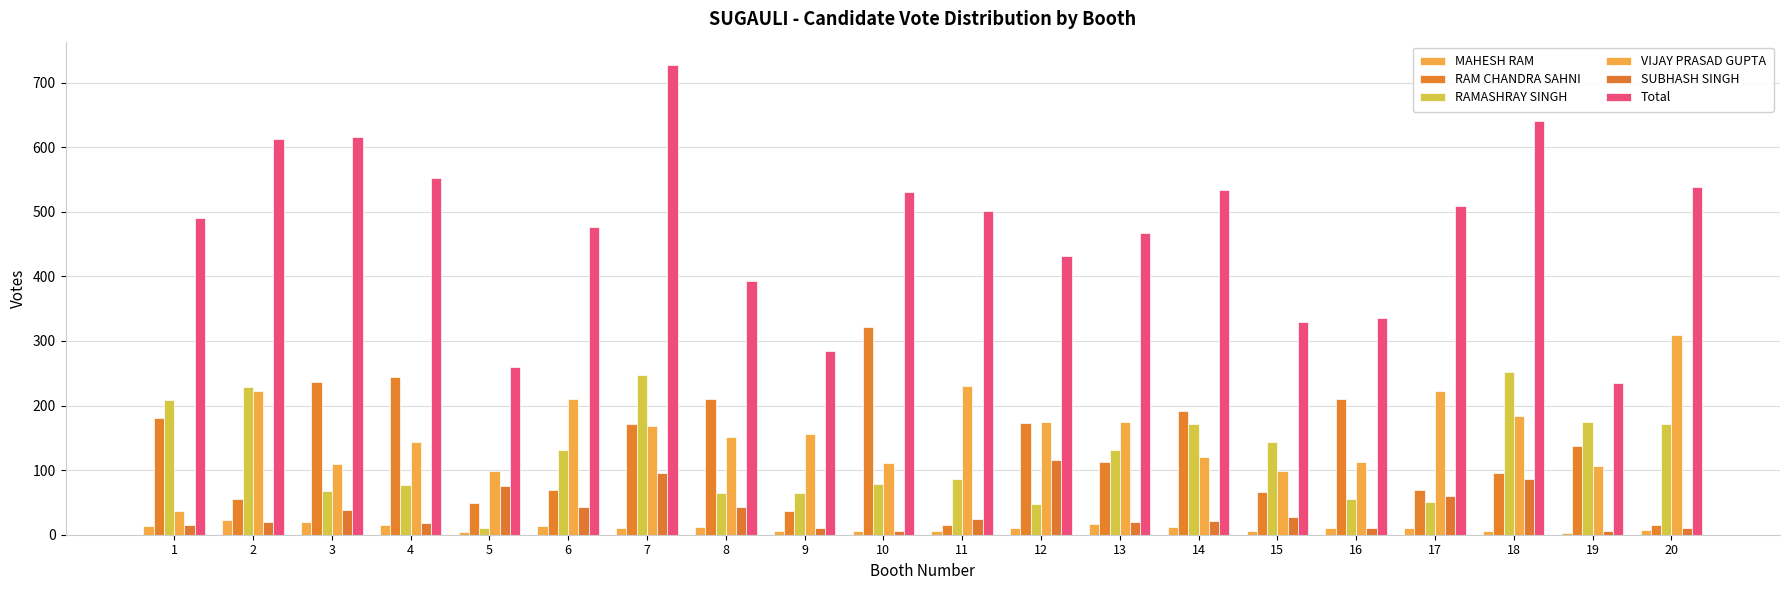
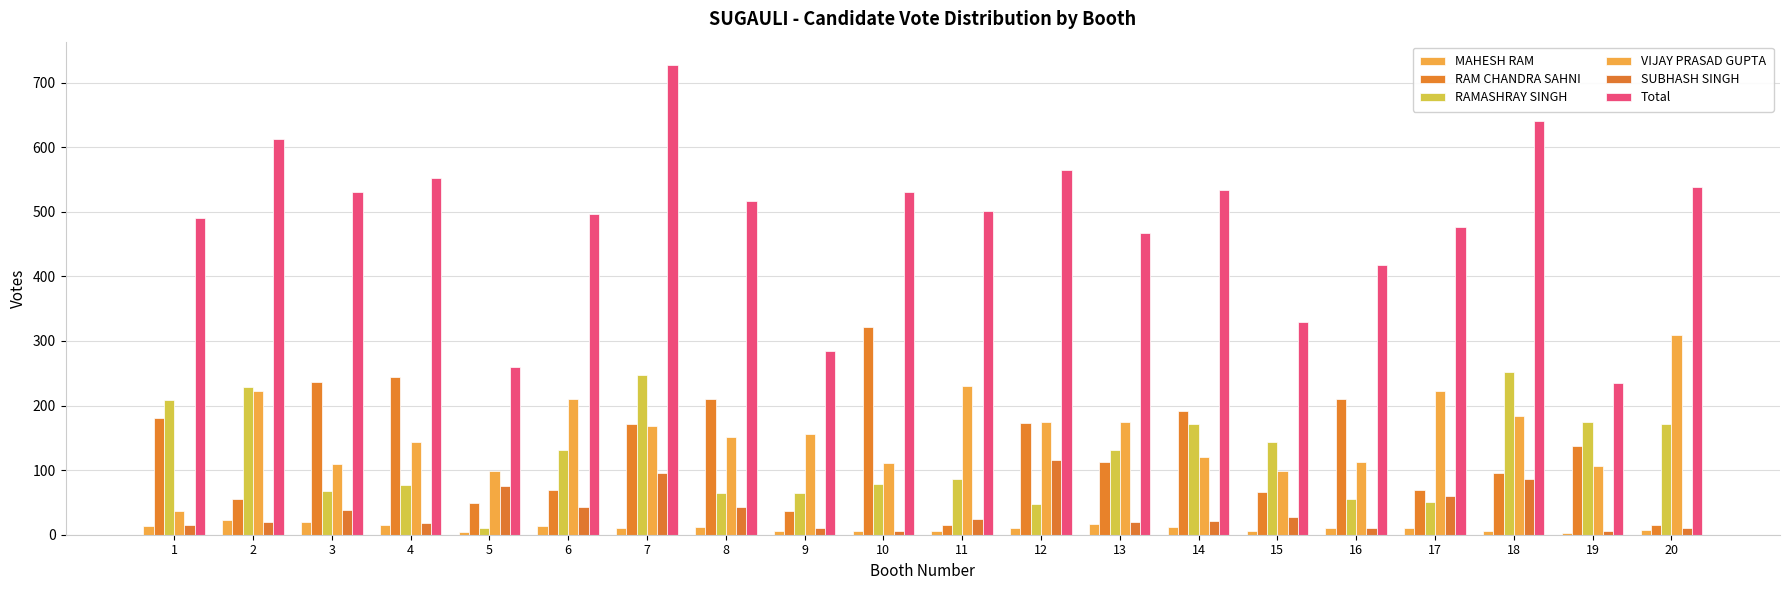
Total, 3: 620 -> 530
Total, 6: 480 -> 500
Total, 8: 390 -> 520
Total, 12: 430 -> 560
Total, 16: 340 -> 420
Total, 17: 510 -> 480
